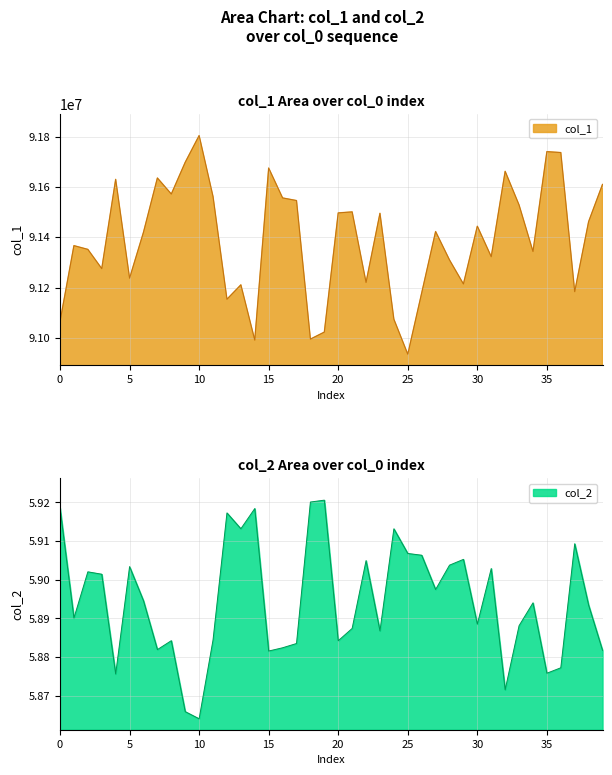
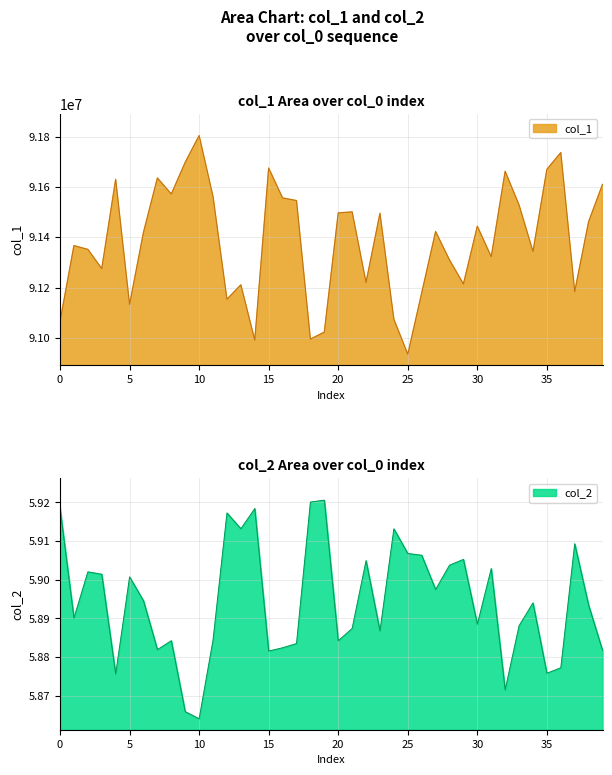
col_1 Area over col_0 index, 5: 91240000 -> 91130000
col_1 Area over col_0 index, 35: 91740000 -> 91670000
col_2 Area over col_0 index, 5: 5.903 -> 5.901
